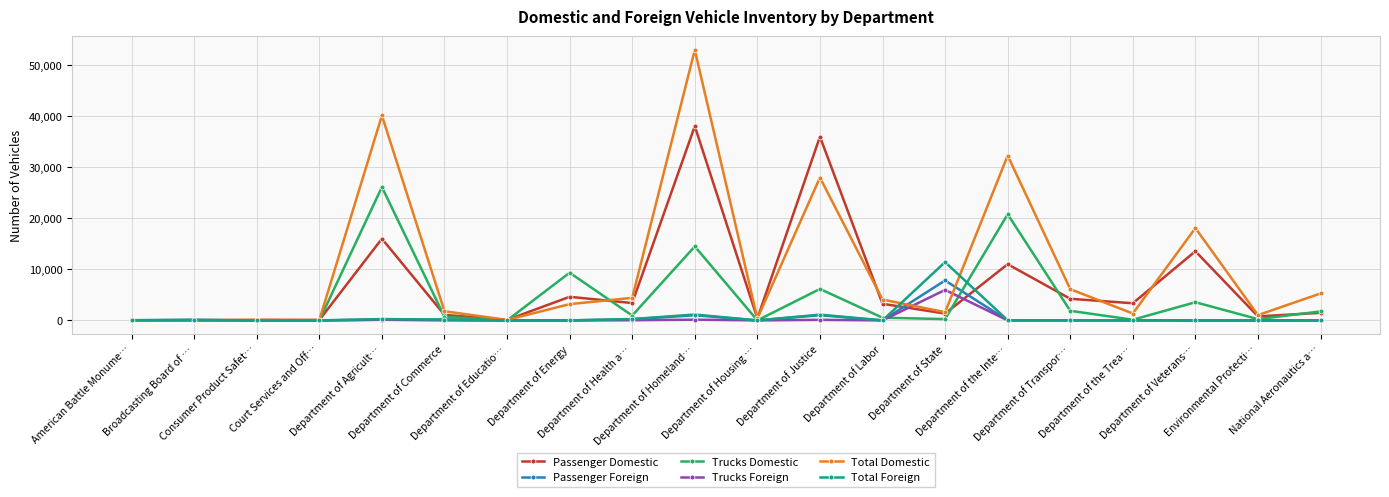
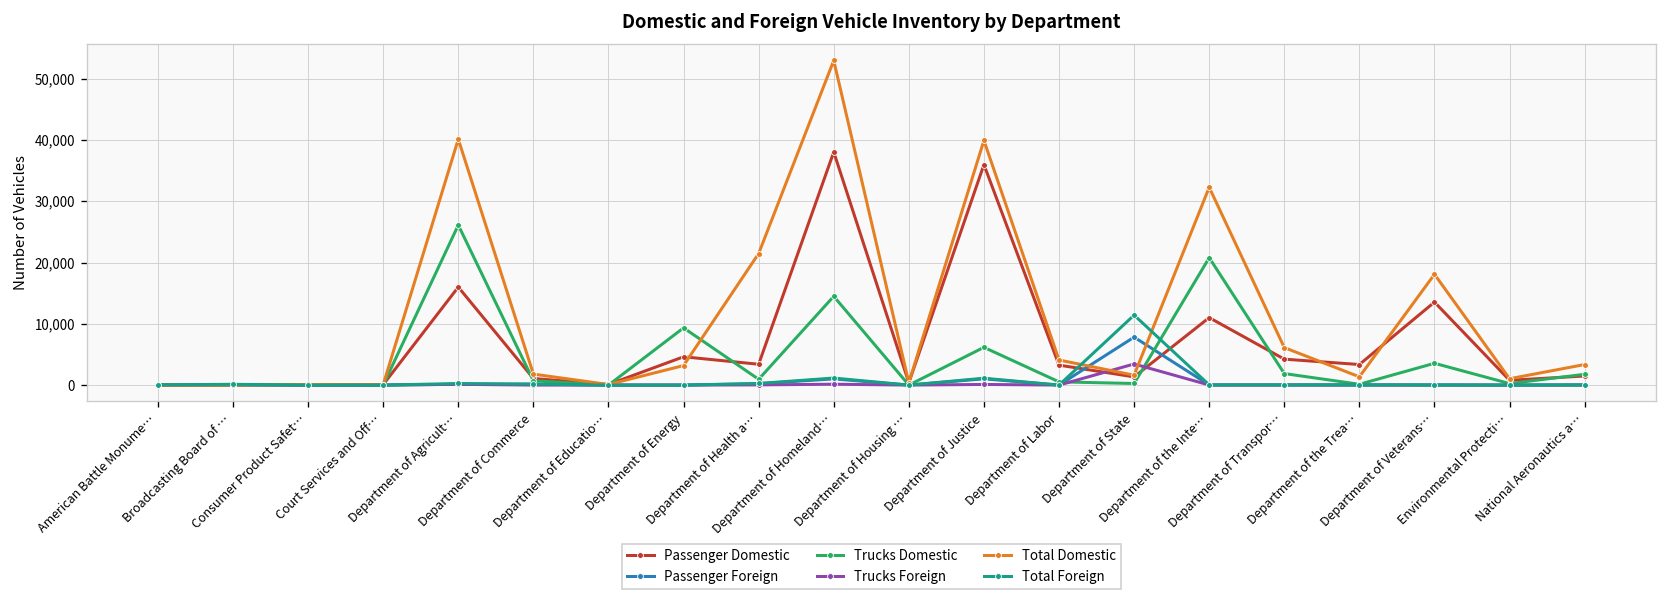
Total Domestic, Department of Health a…: 4,000 -> 21,000
Total Domestic, Department of Justice: 28,000 -> 40,000
Trucks Foreign, Department of State: 6,000 -> 3,000
Total Domestic, National Aeronautics a…: 5,000 -> 3,000
